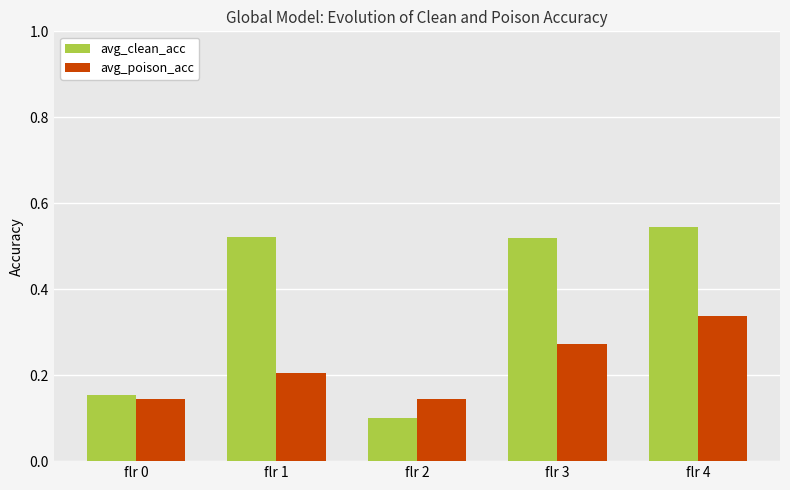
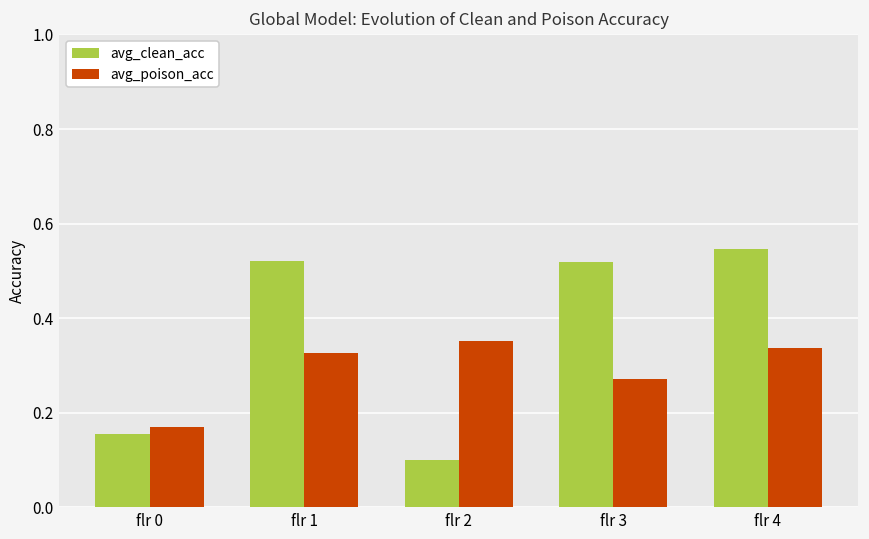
avg_poison_acc, flr 0: 0.15 -> 0.17
avg_poison_acc, flr 1: 0.21 -> 0.33
avg_poison_acc, flr 2: 0.15 -> 0.35
